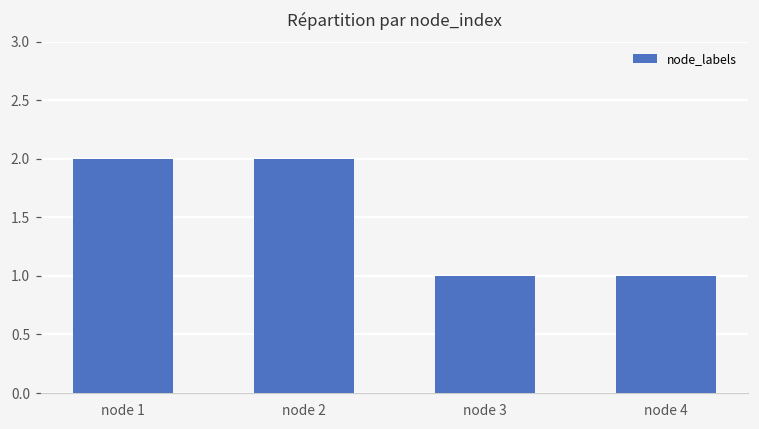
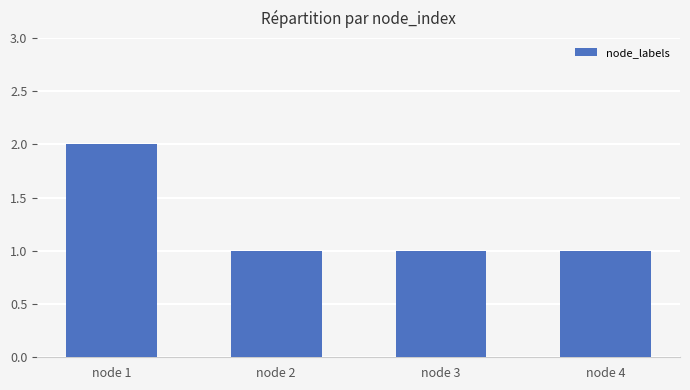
node 2: 2 -> 1
